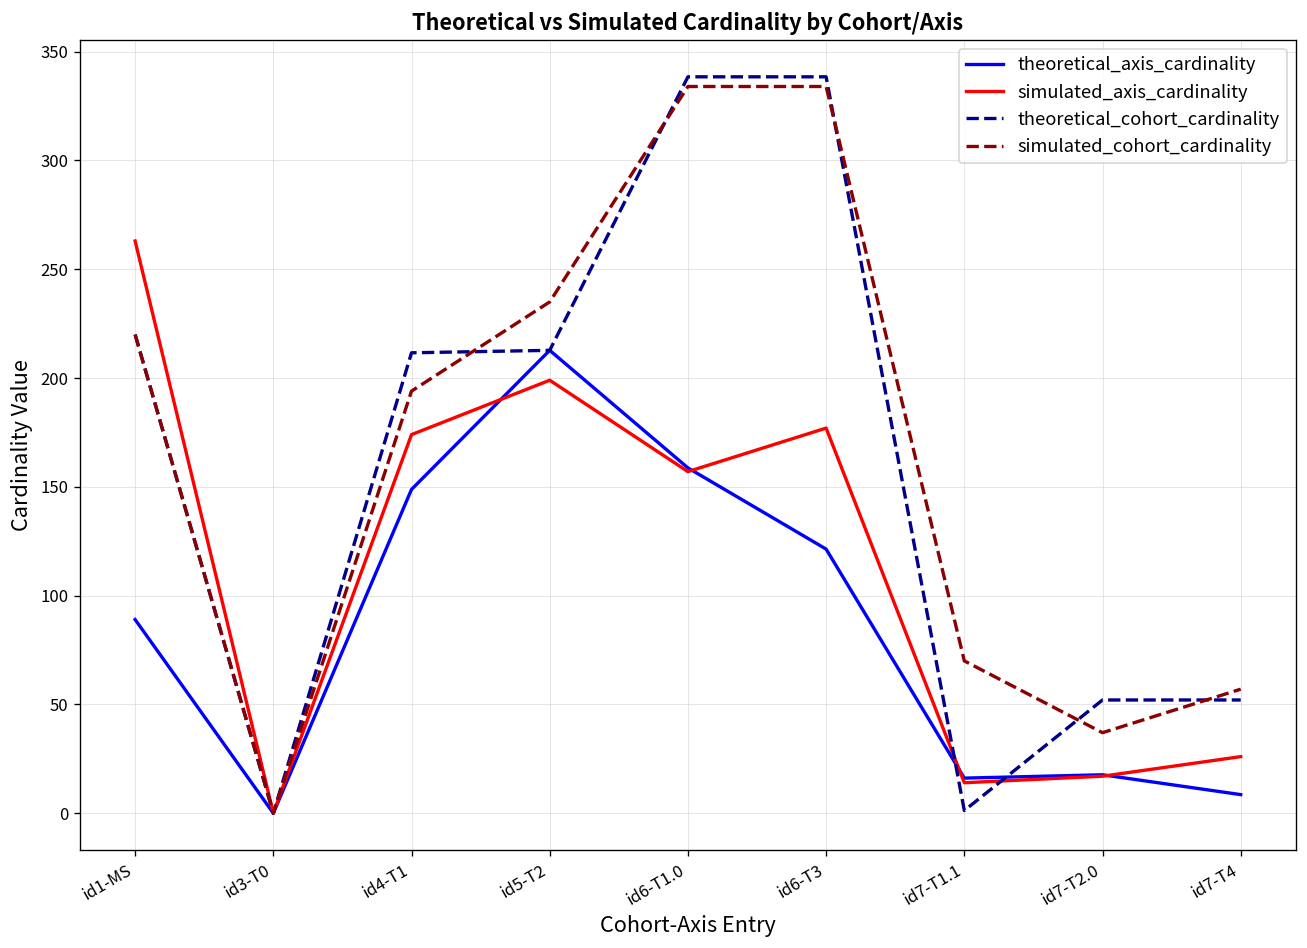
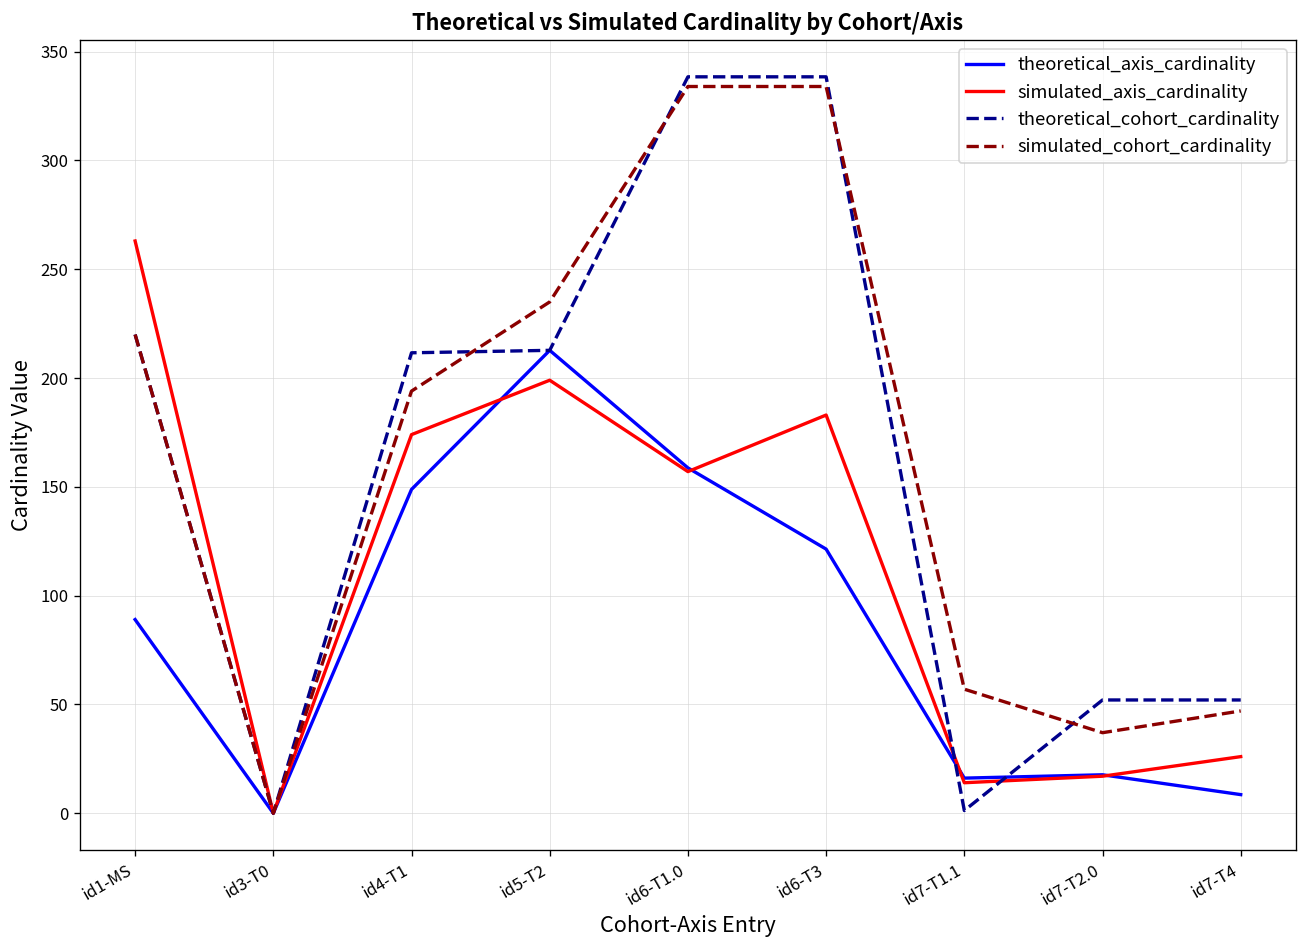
simulated_axis_cardinality, id6-T3: 177 -> 183
simulated_cohort_cardinality, id7-T1.1: 70 -> 57
simulated_cohort_cardinality, id7-T4: 57 -> 47
